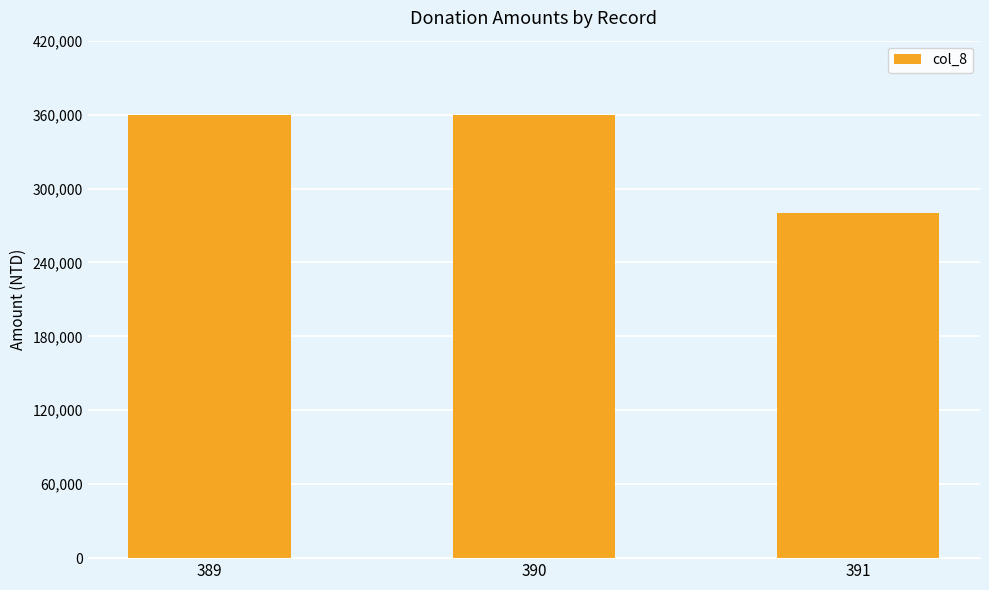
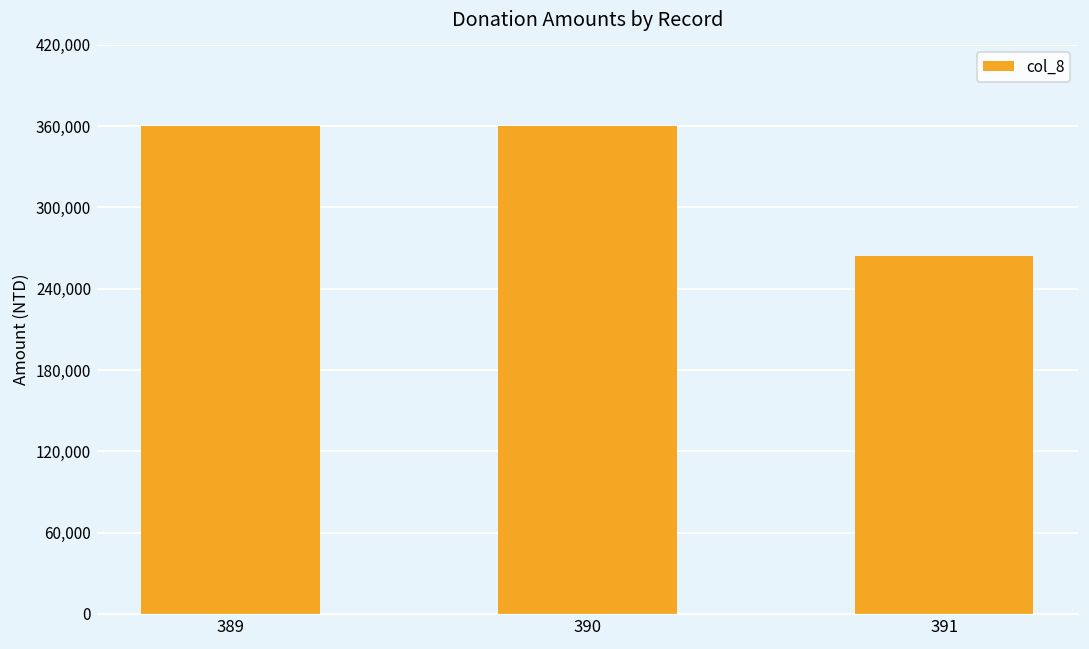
391: 280,000 -> 264,000
